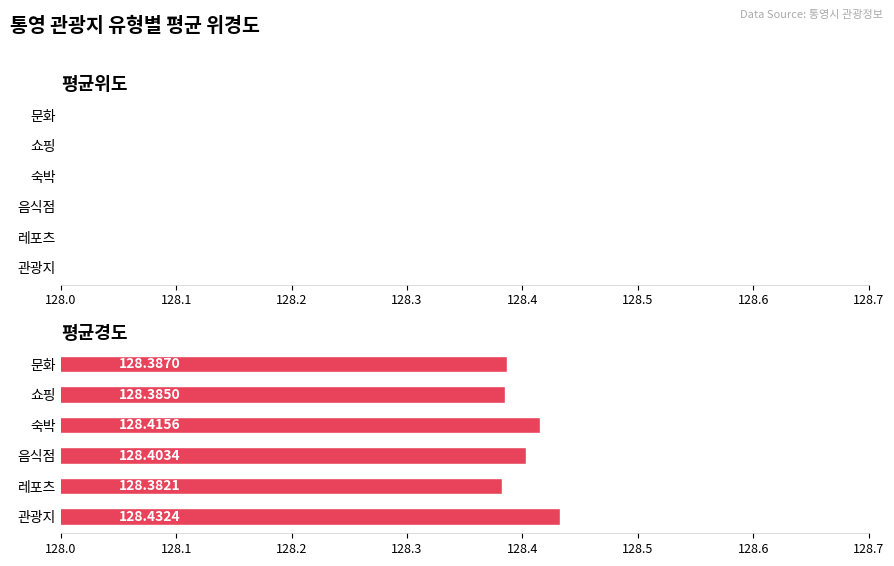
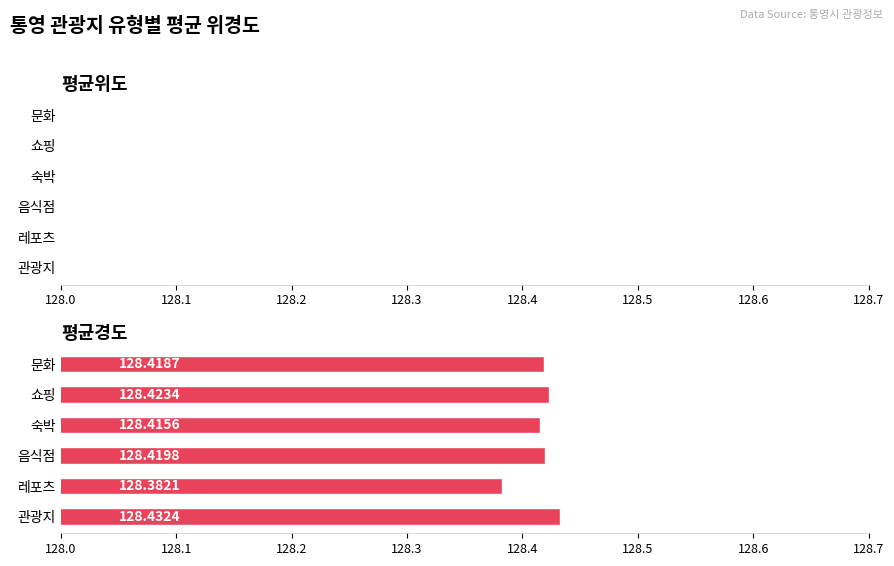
평균경도, 문화: 128.3870 -> 128.4187
평균경도, 쇼핑: 128.3850 -> 128.4234
평균경도, 음식점: 128.4034 -> 128.4198
